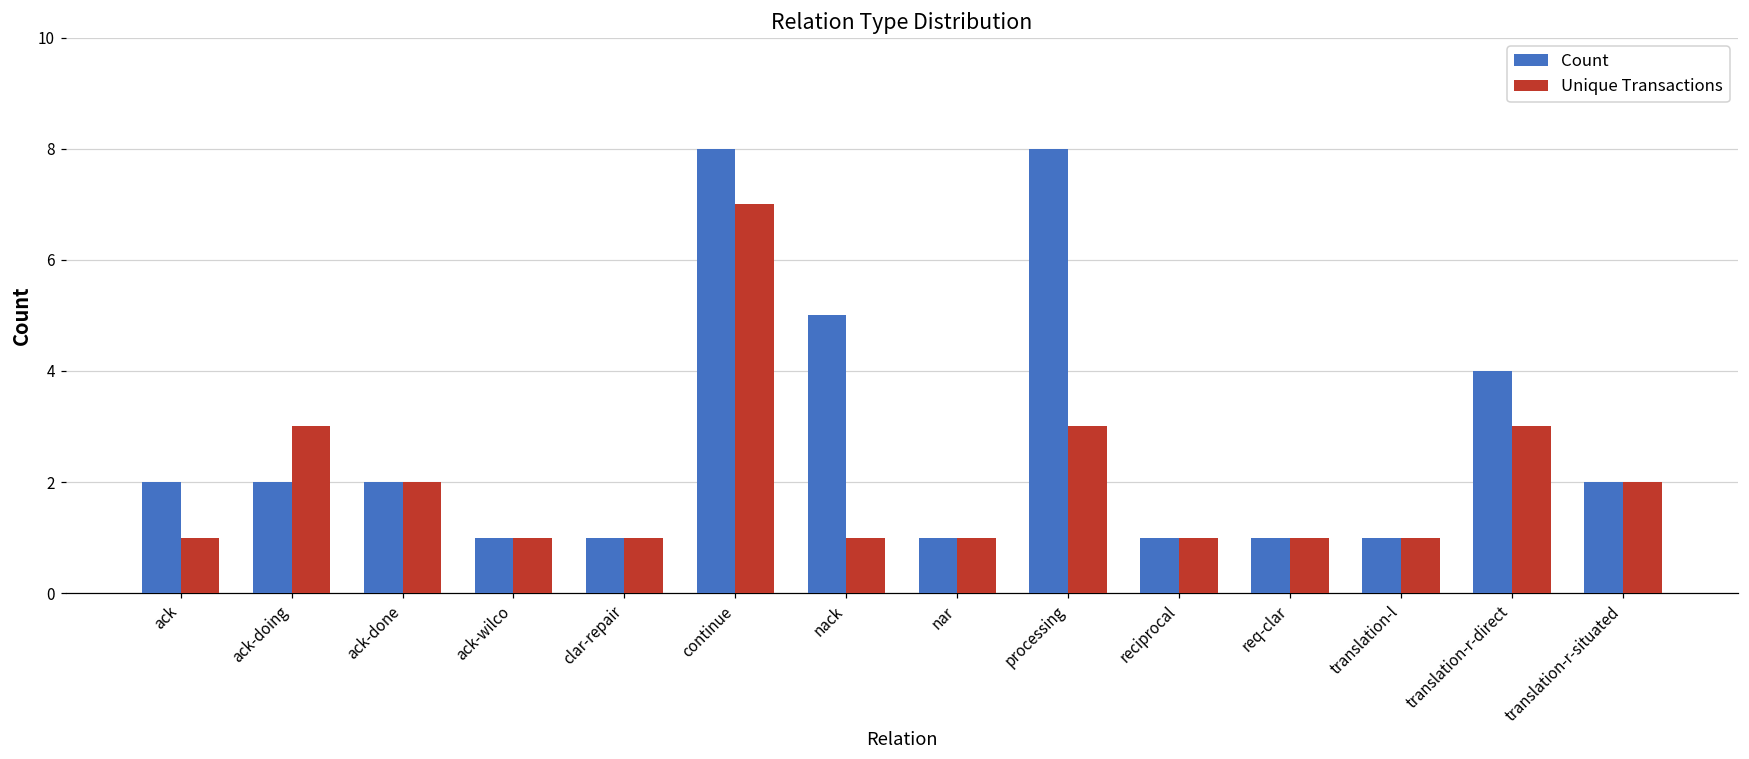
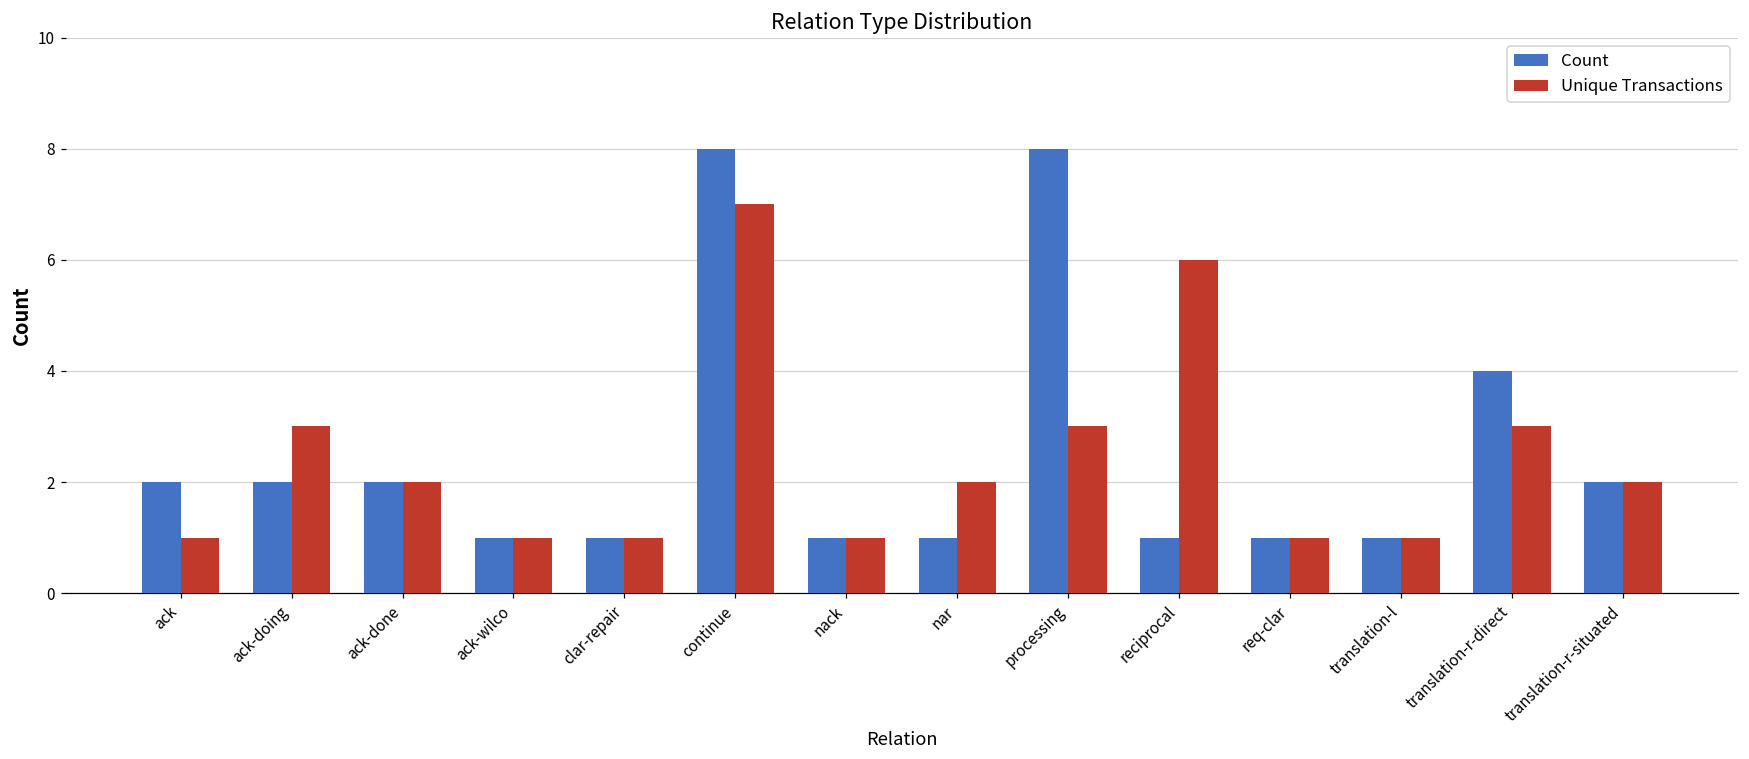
Count, nack: 5 -> 1
Unique Transactions, nar: 1 -> 2
Unique Transactions, reciprocal: 1 -> 6
